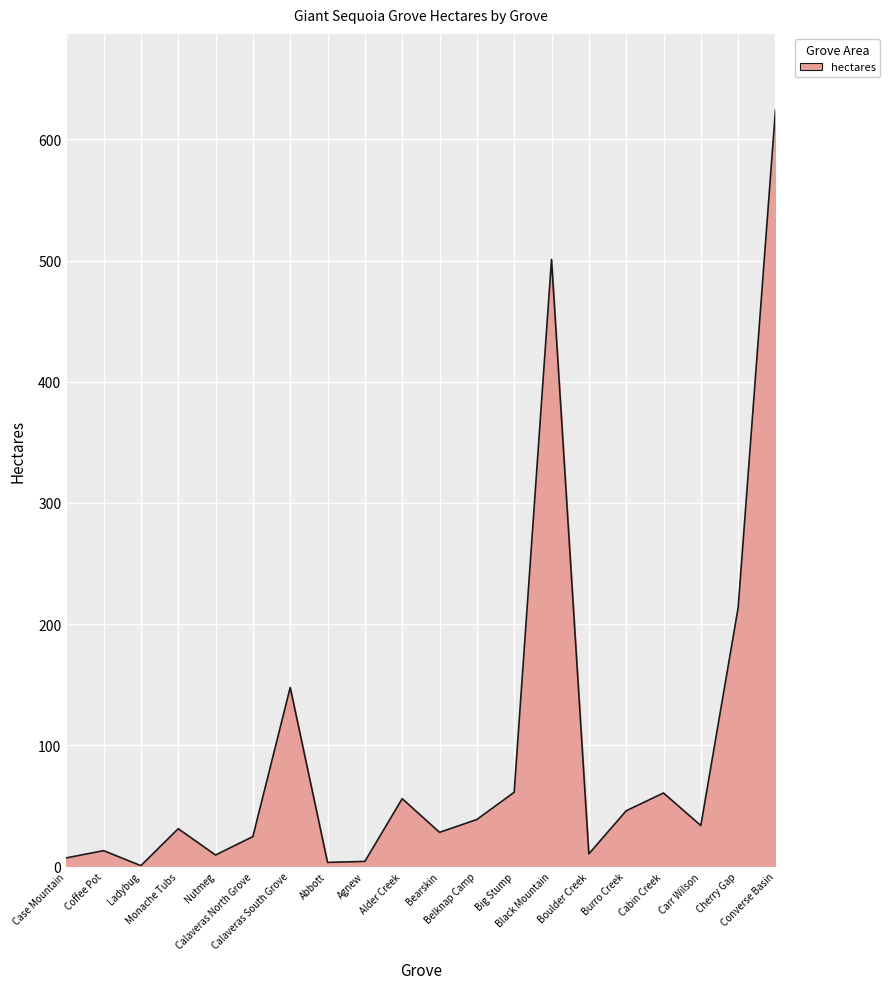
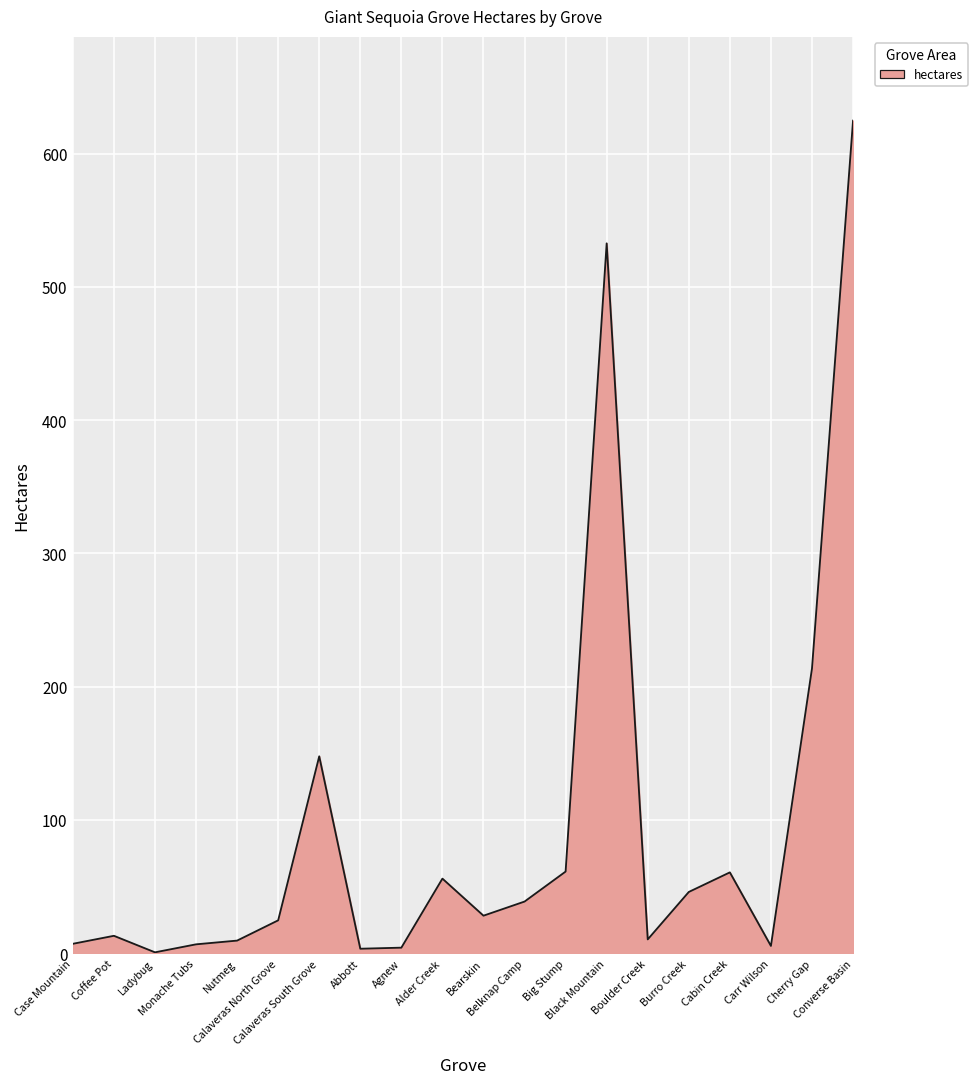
Monache Tubs: 31 -> 7
Black Mountain: 501 -> 533
Carr Wilson: 34 -> 5
